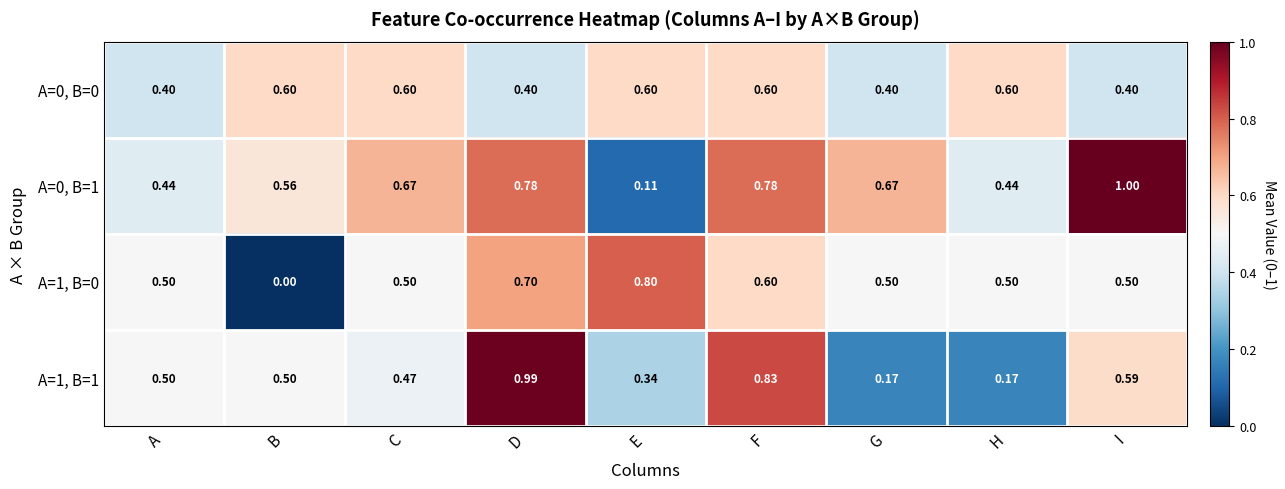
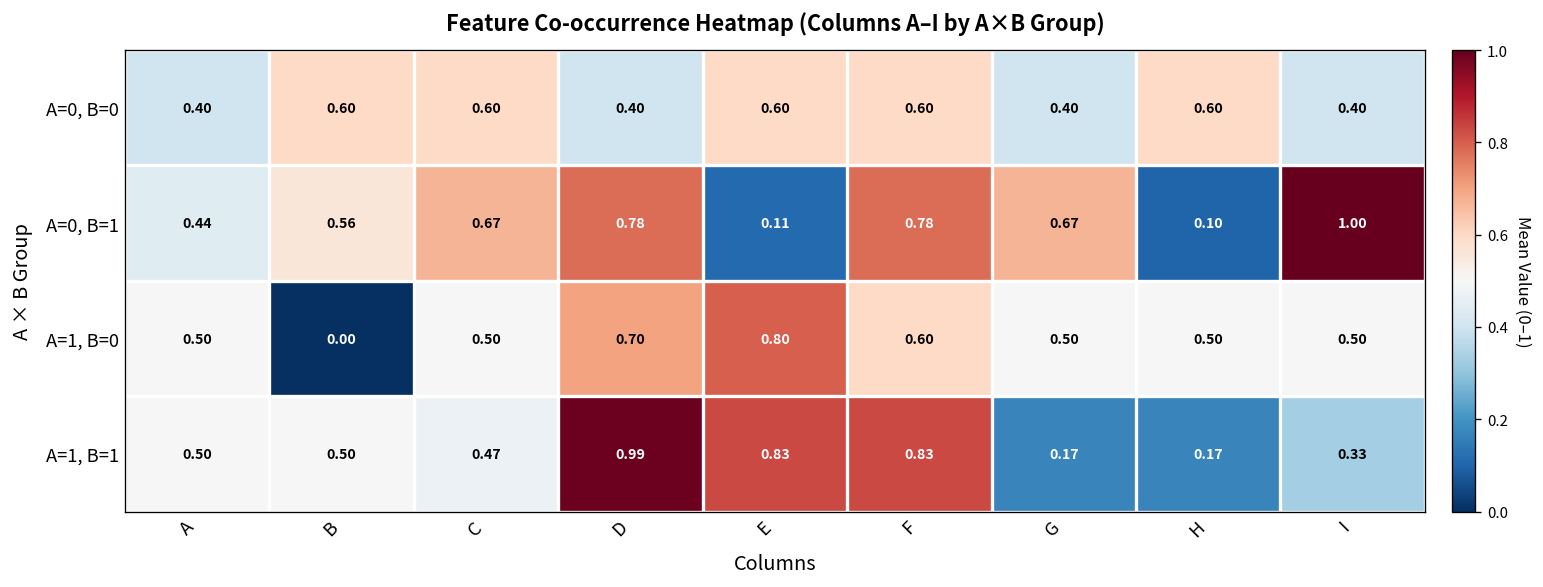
A=0, B=1, H: 0.44 -> 0.10
A=1, B=1, E: 0.34 -> 0.83
A=1, B=1, I: 0.59 -> 0.33
